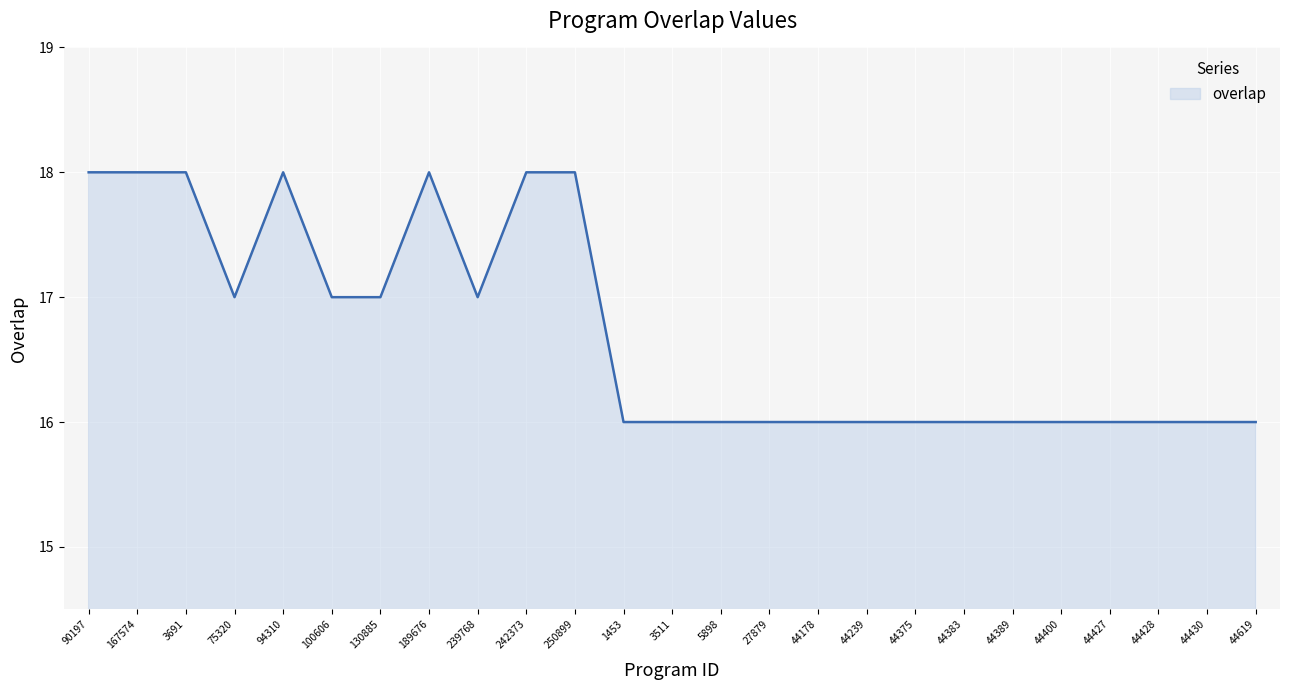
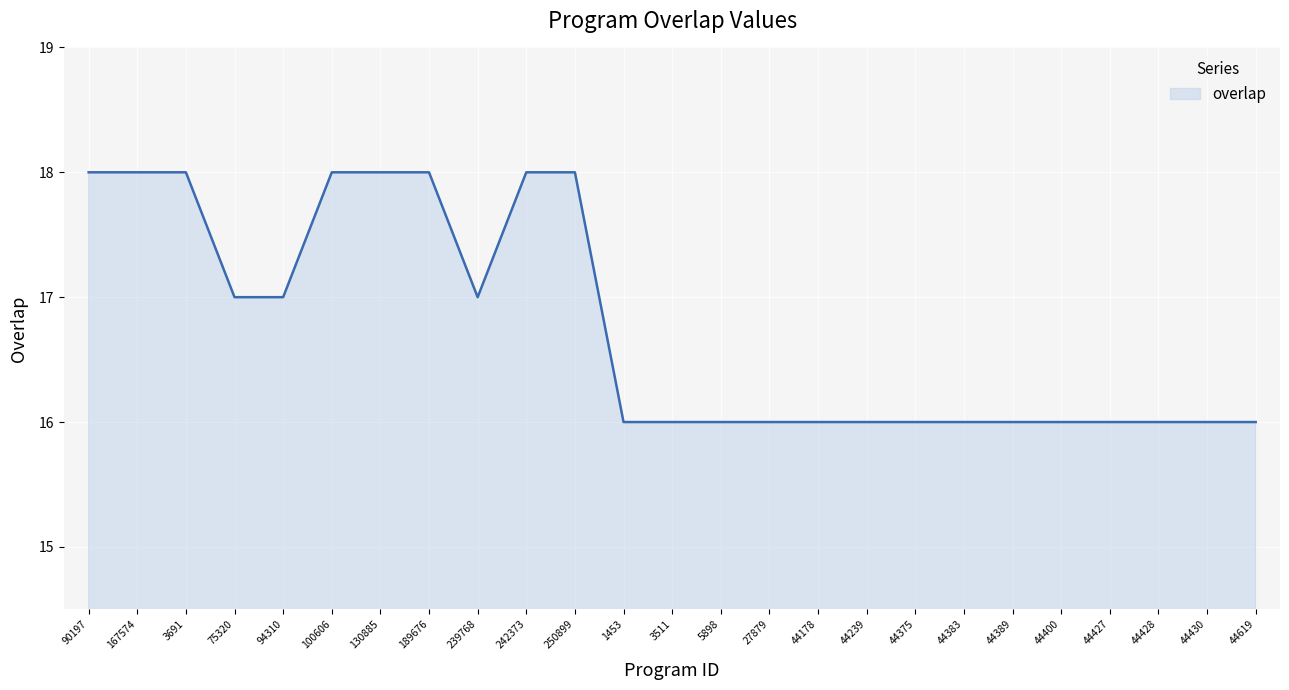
94310: 18 -> 17
100606: 17 -> 18
130885: 17 -> 18
